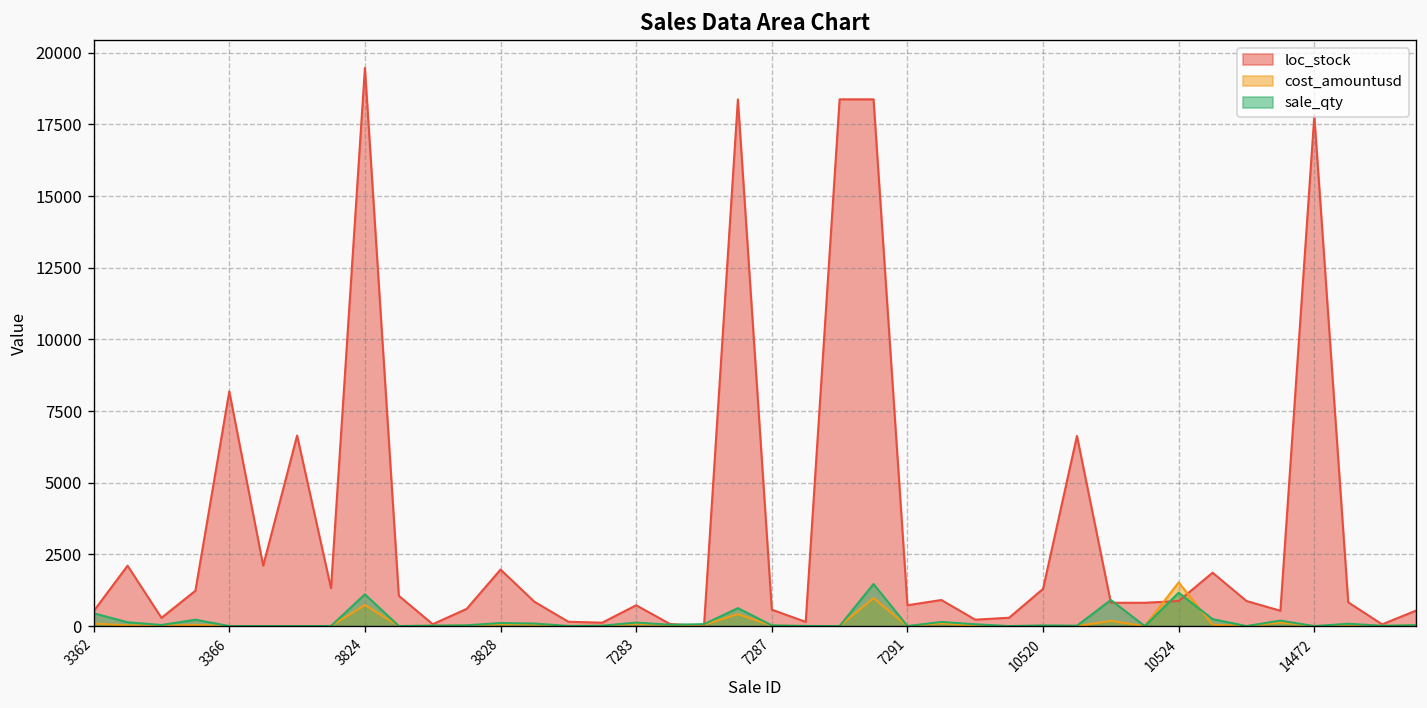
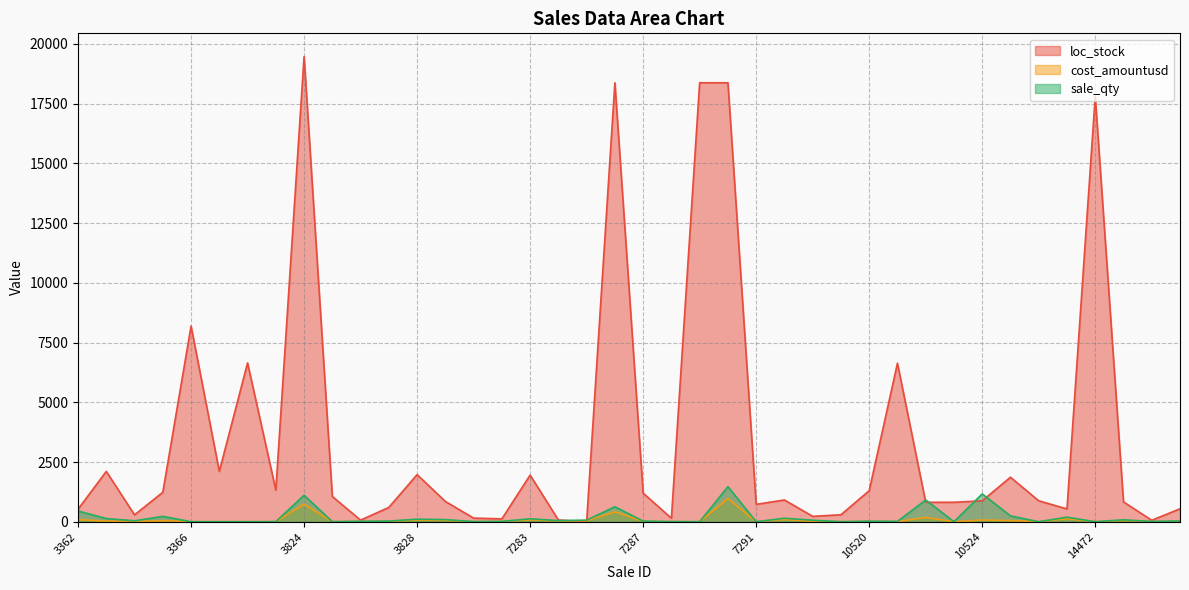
loc_stock, 7283: 700 -> 2000
loc_stock, 7287: 600 -> 1200
cost_amountusd, 10524: 1500 -> 100
